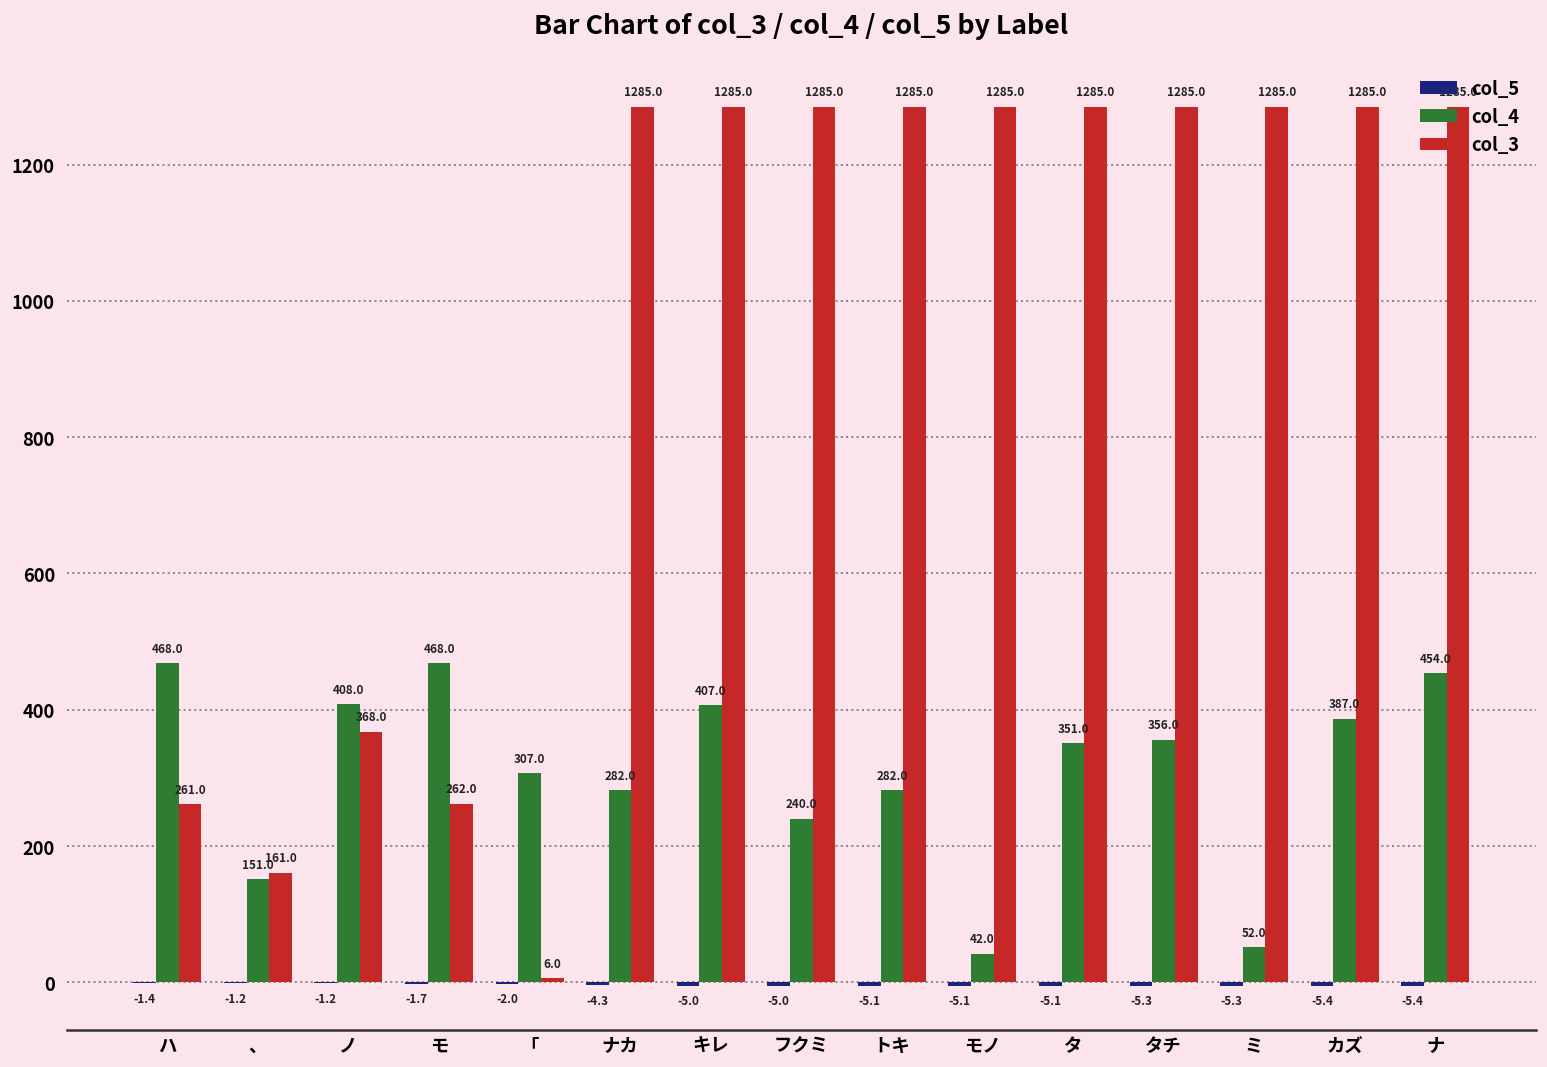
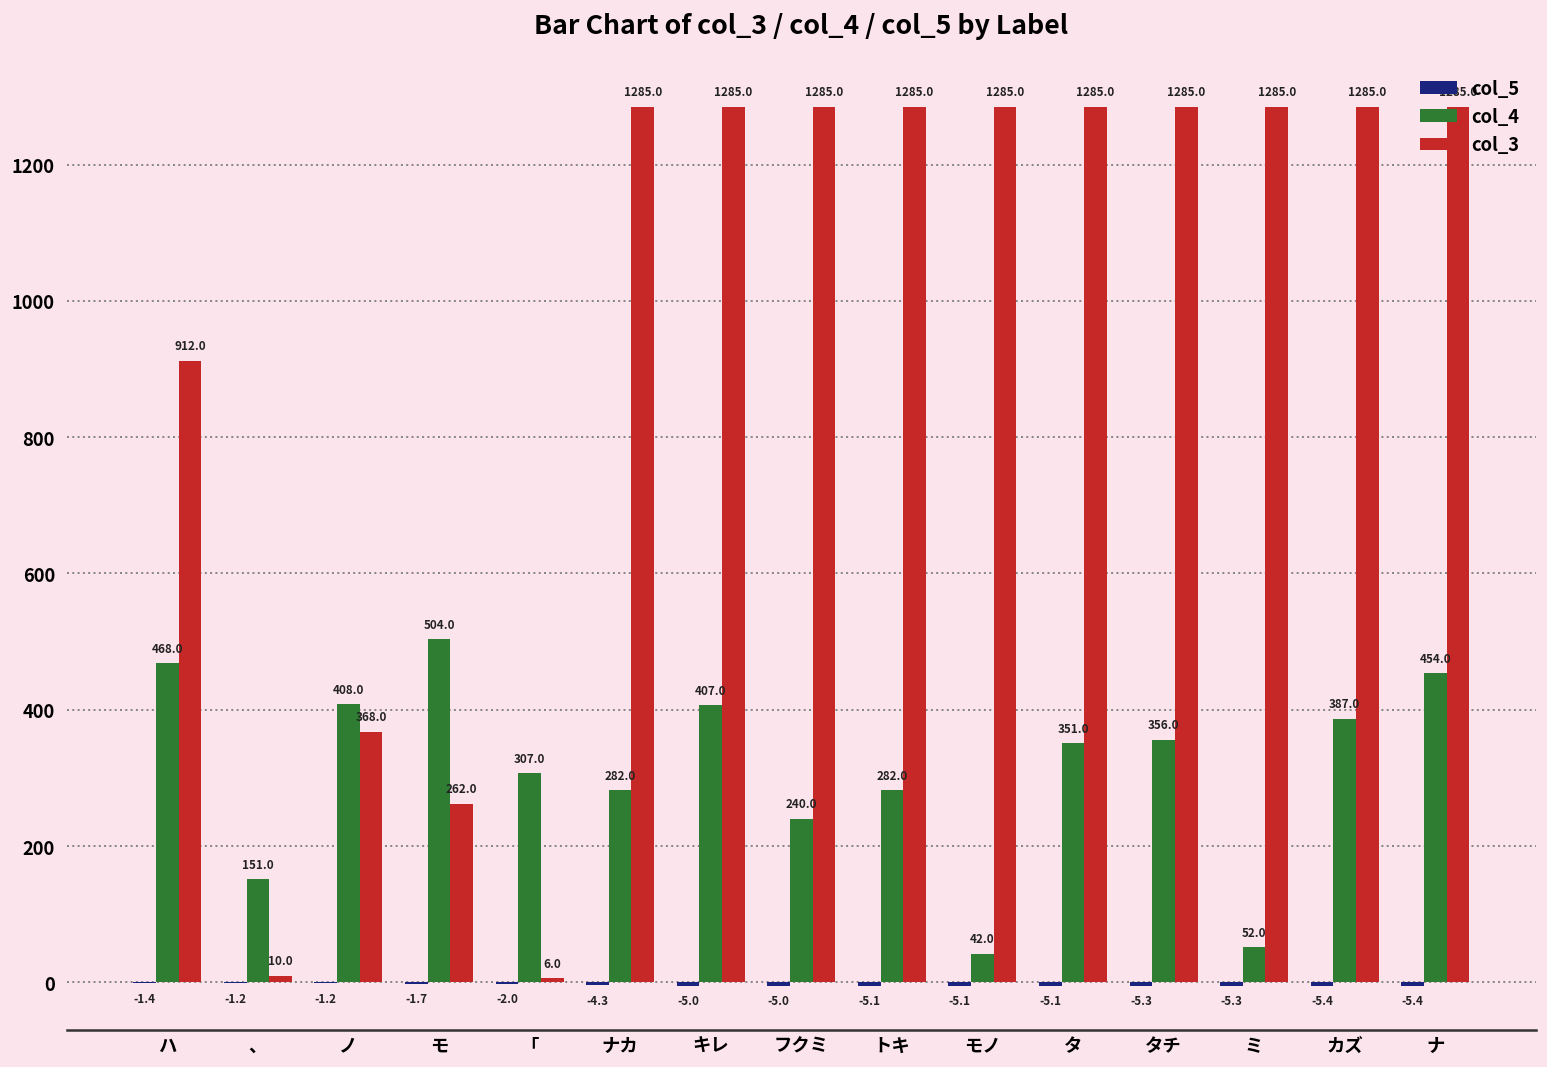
col_3, ハ: 261.0 -> 912.0
col_3, 、: 161.0 -> 10.0
col_4, モ: 468.0 -> 504.0
